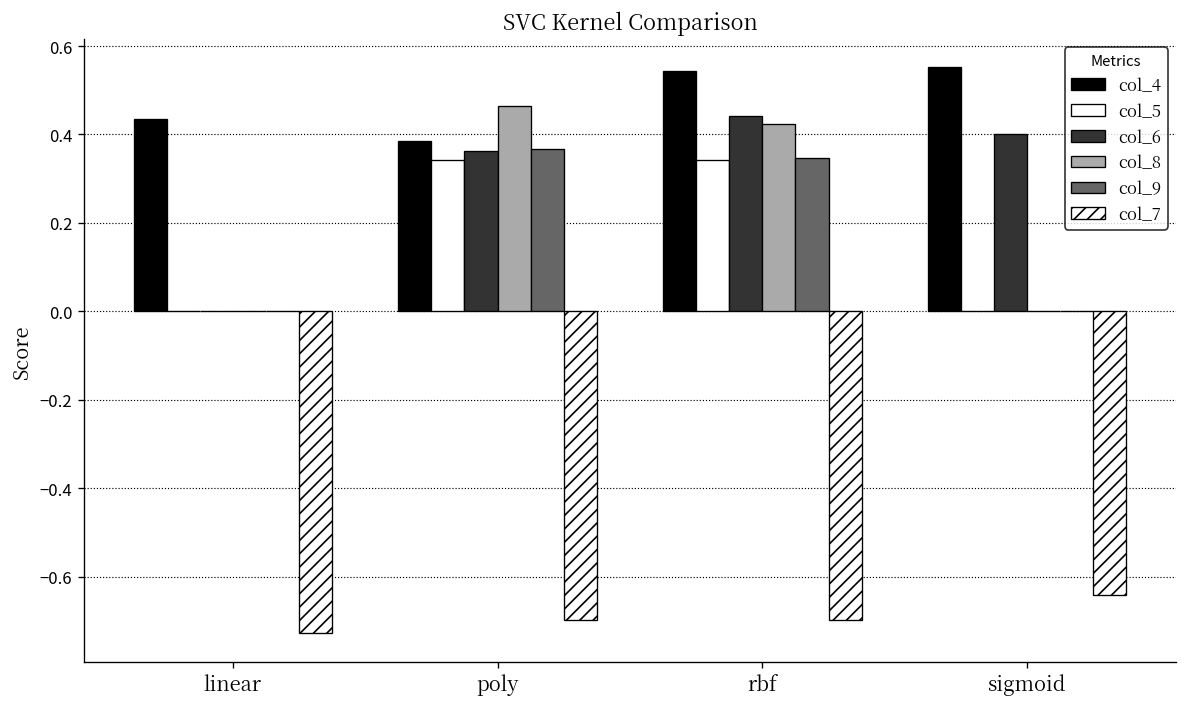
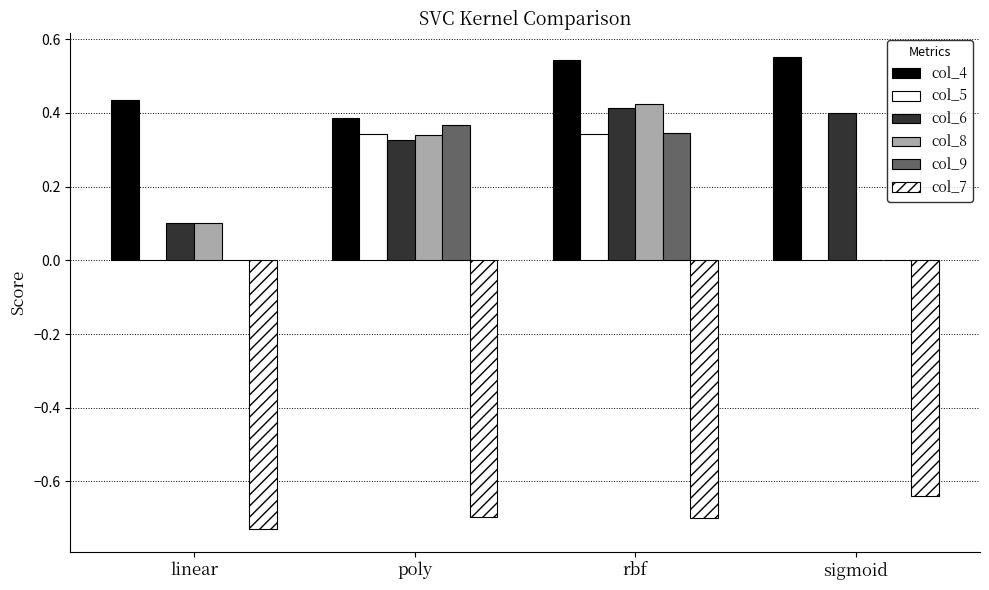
col_6, linear: 0.0 -> 0.1
col_8, linear: 0.0 -> 0.1
col_6, poly: 0.36 -> 0.33
col_8, poly: 0.46 -> 0.34
col_6, rbf: 0.44 -> 0.41
